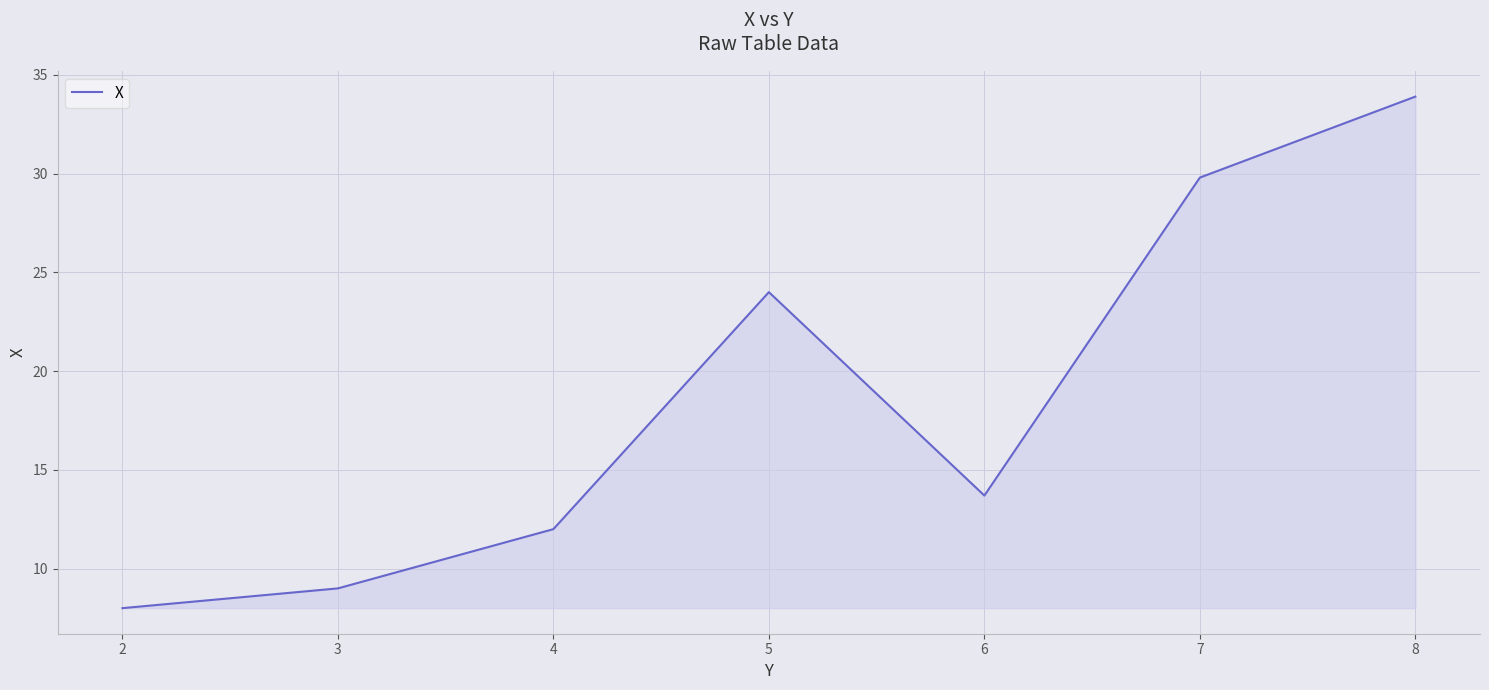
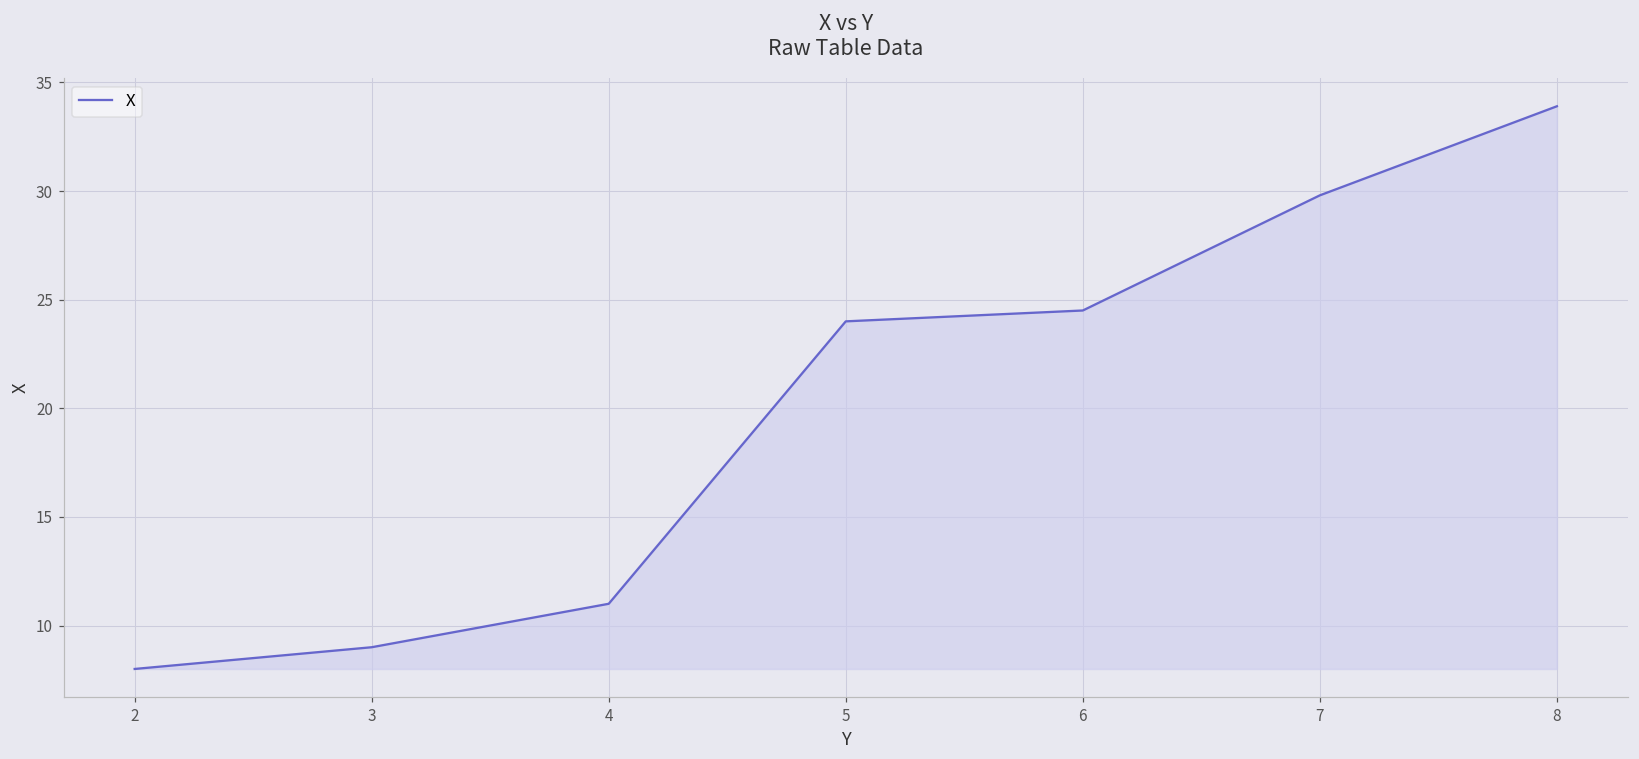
4: 12 -> 11
6: 13.7 -> 24.5
